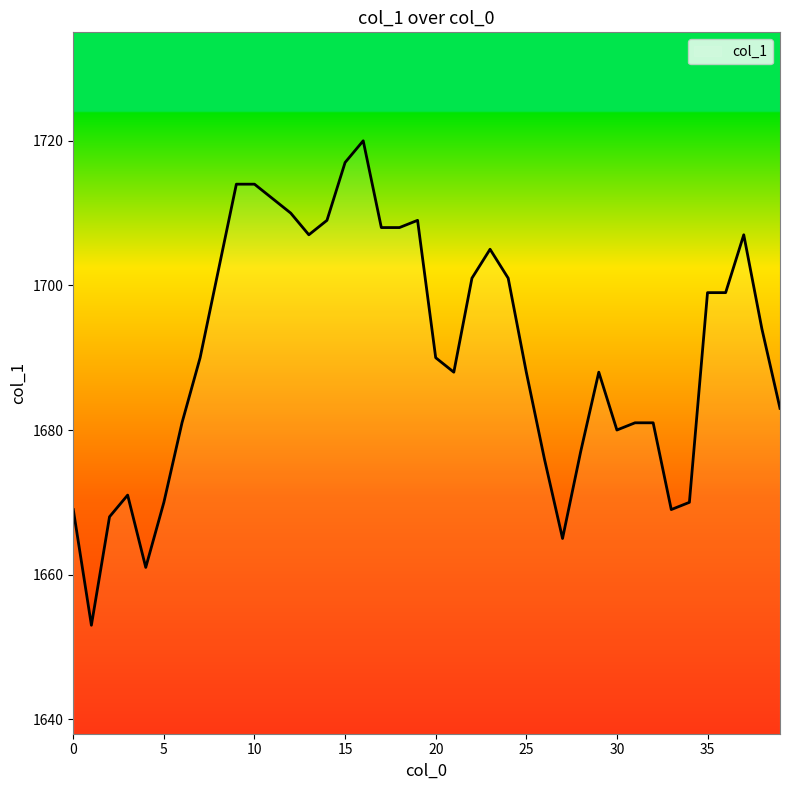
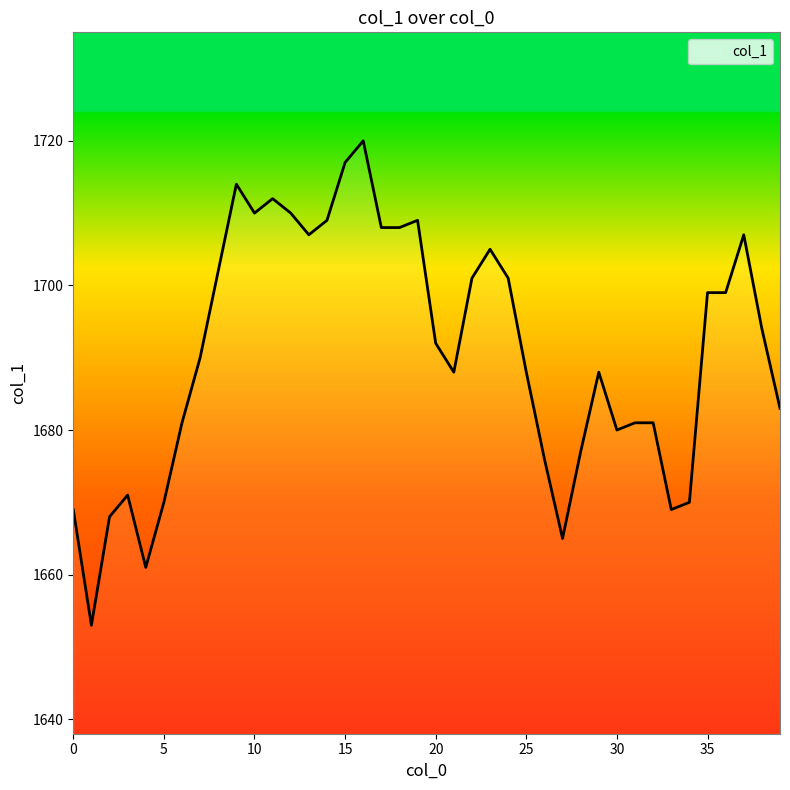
10: 1714 -> 1710
20: 1690 -> 1692
